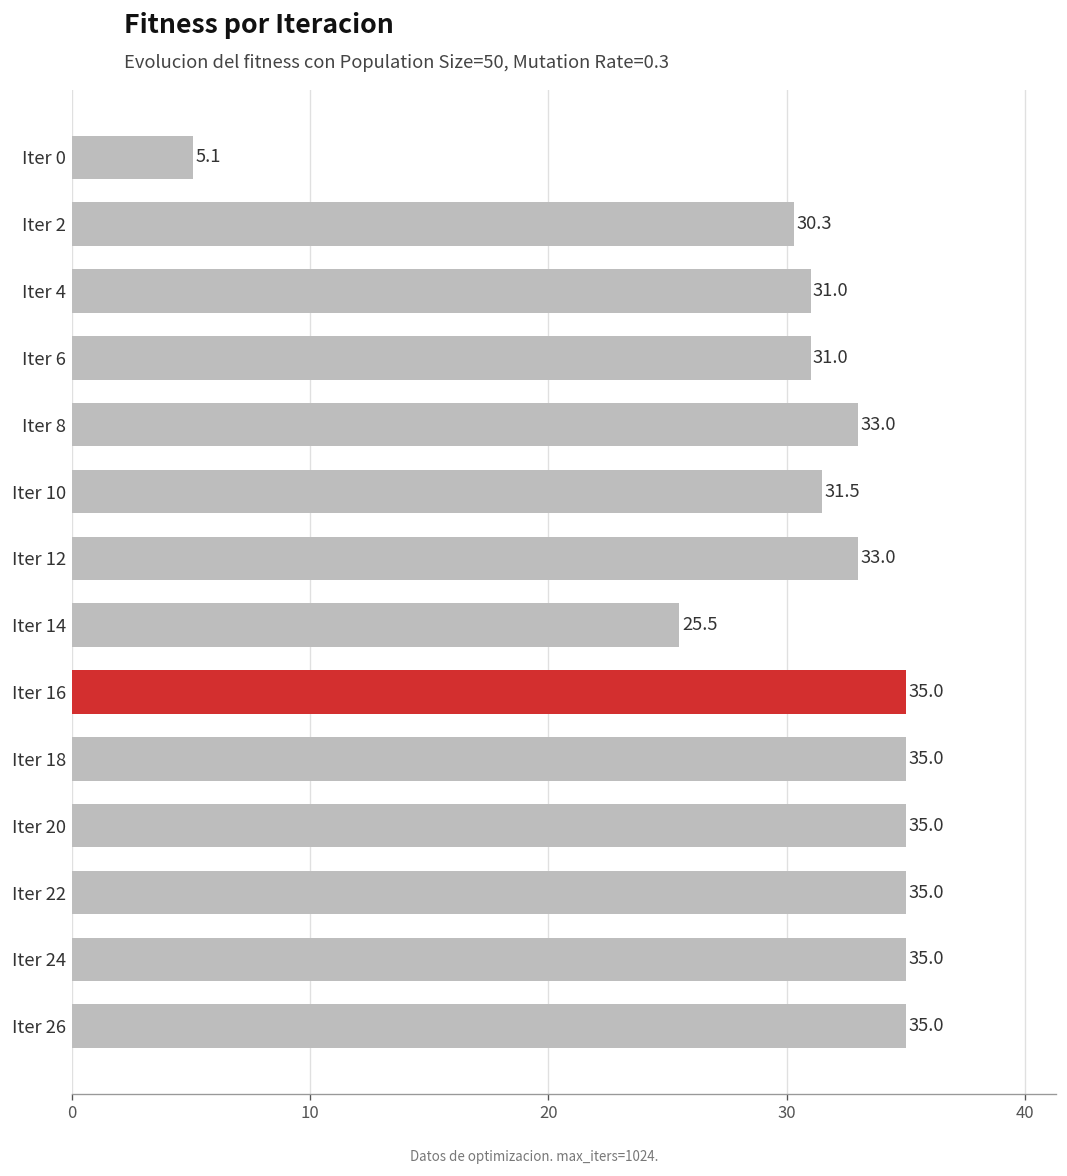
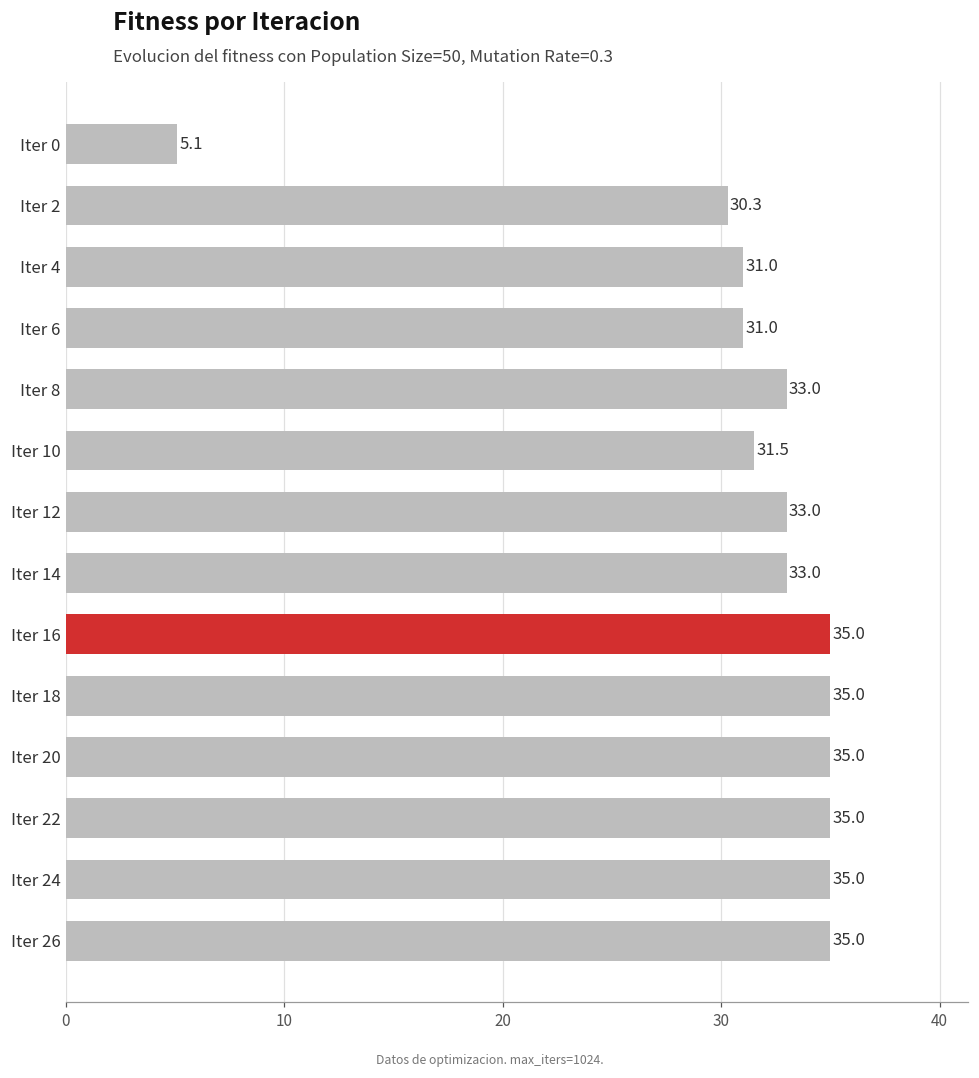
Iter 14: 25.5 -> 33.0
